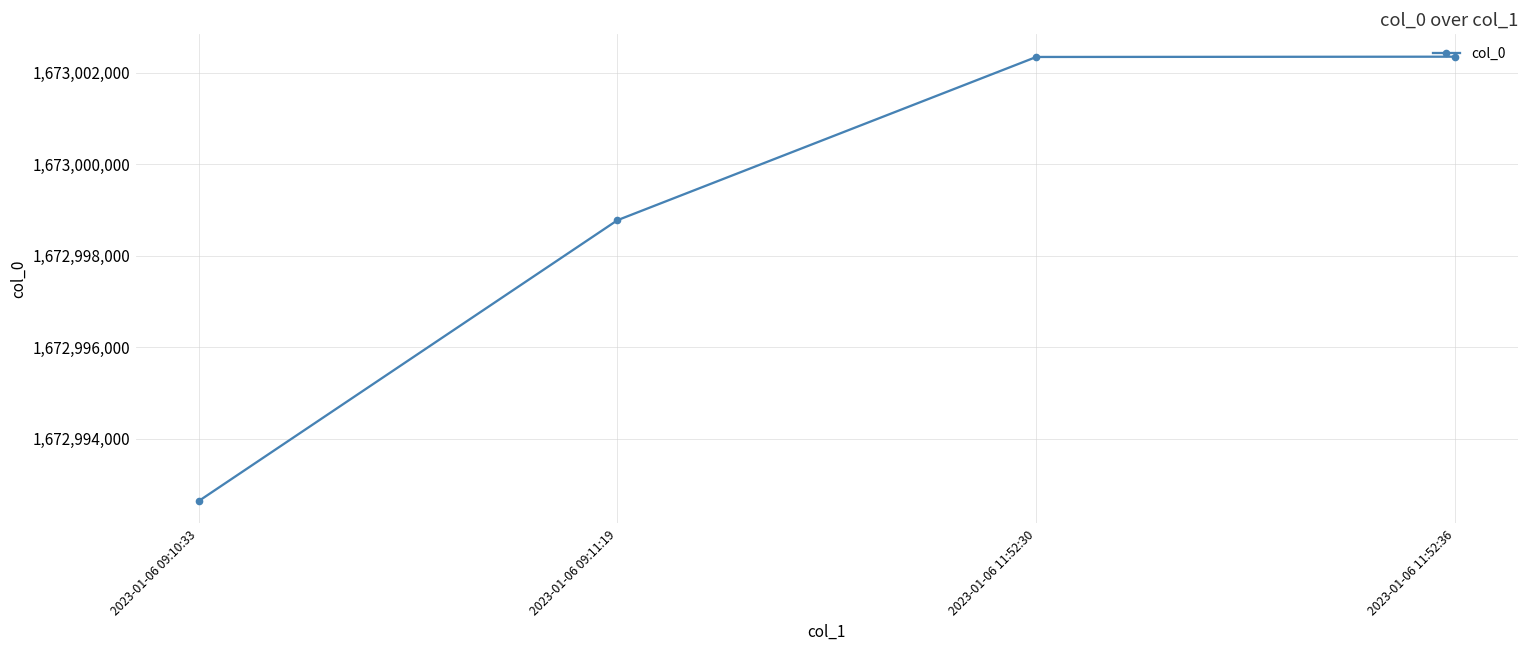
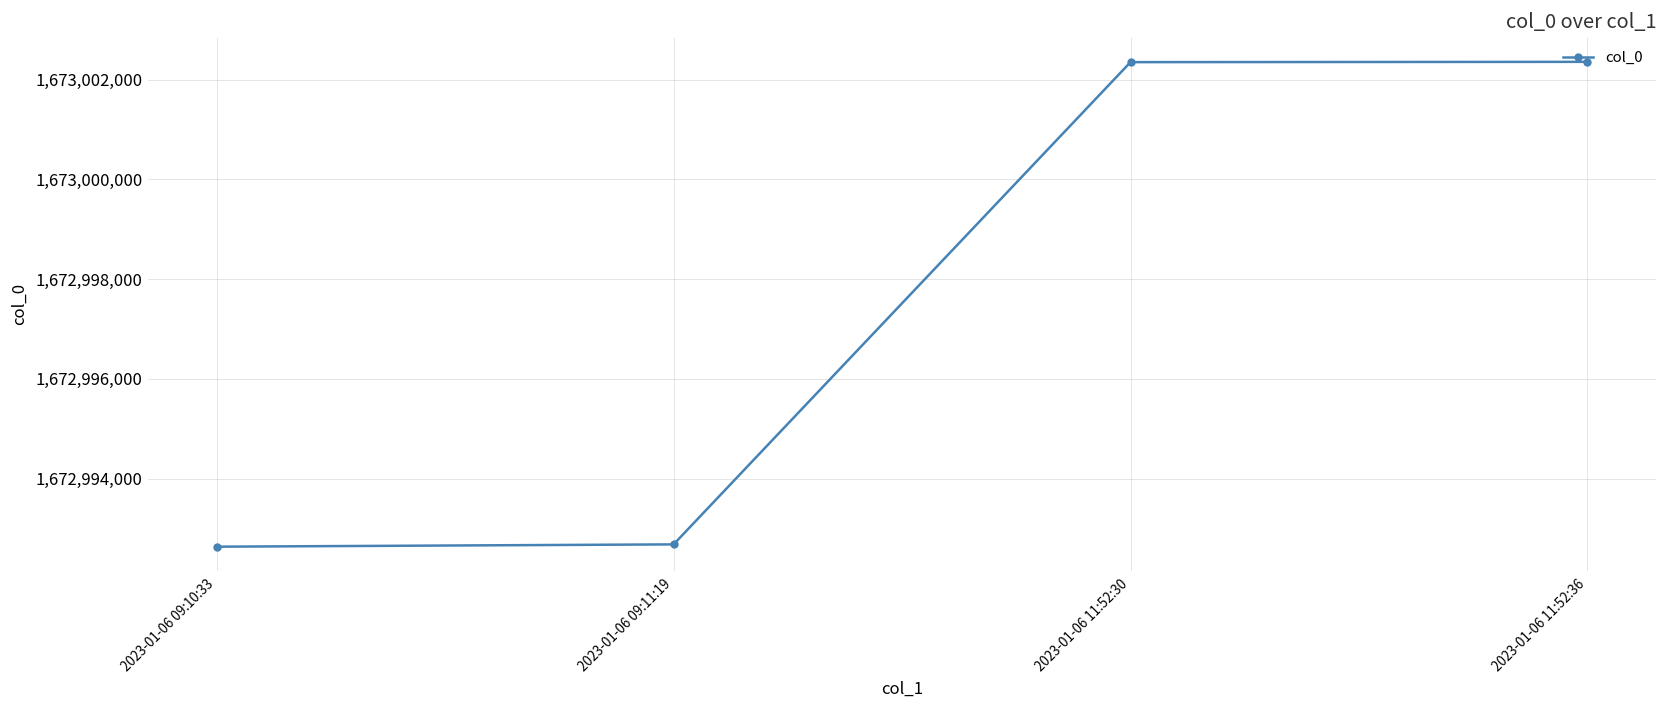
2023-01-06 09:11:19: 1,672,998,800 -> 1,672,992,700
